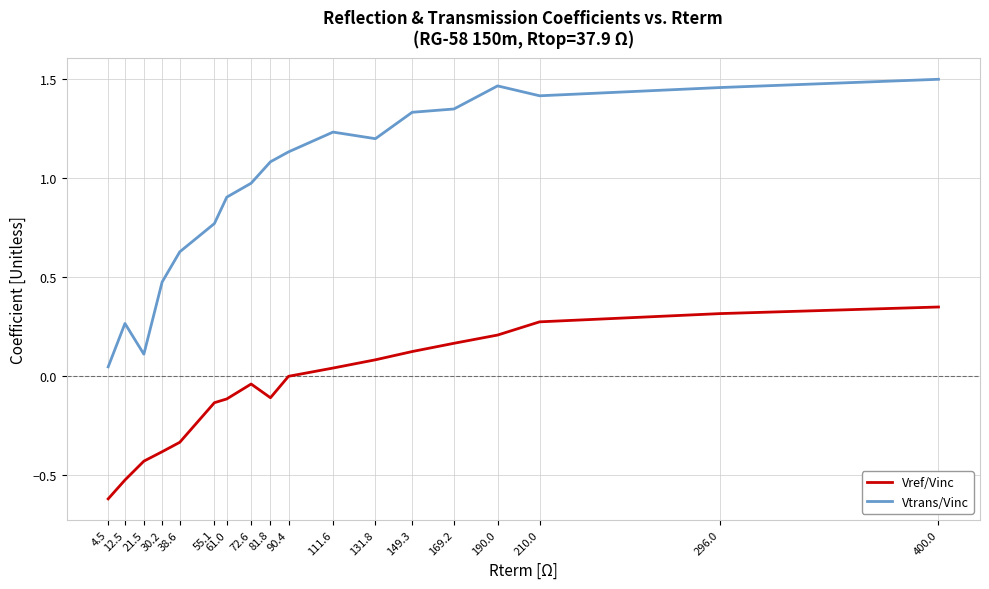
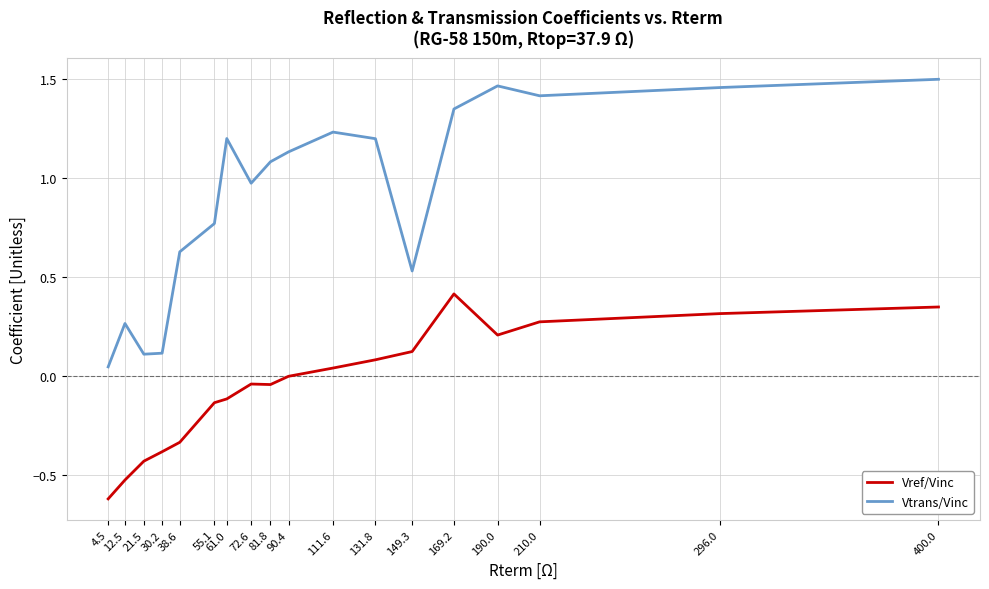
Vtrans/Vinc, 30.2: 0.48 -> 0.12
Vtrans/Vinc, 61.0: 0.90 -> 1.20
Vref/Vinc, 81.8: -0.11 -> -0.04
Vtrans/Vinc, 149.3: 1.33 -> 0.53
Vref/Vinc, 169.2: 0.17 -> 0.42
